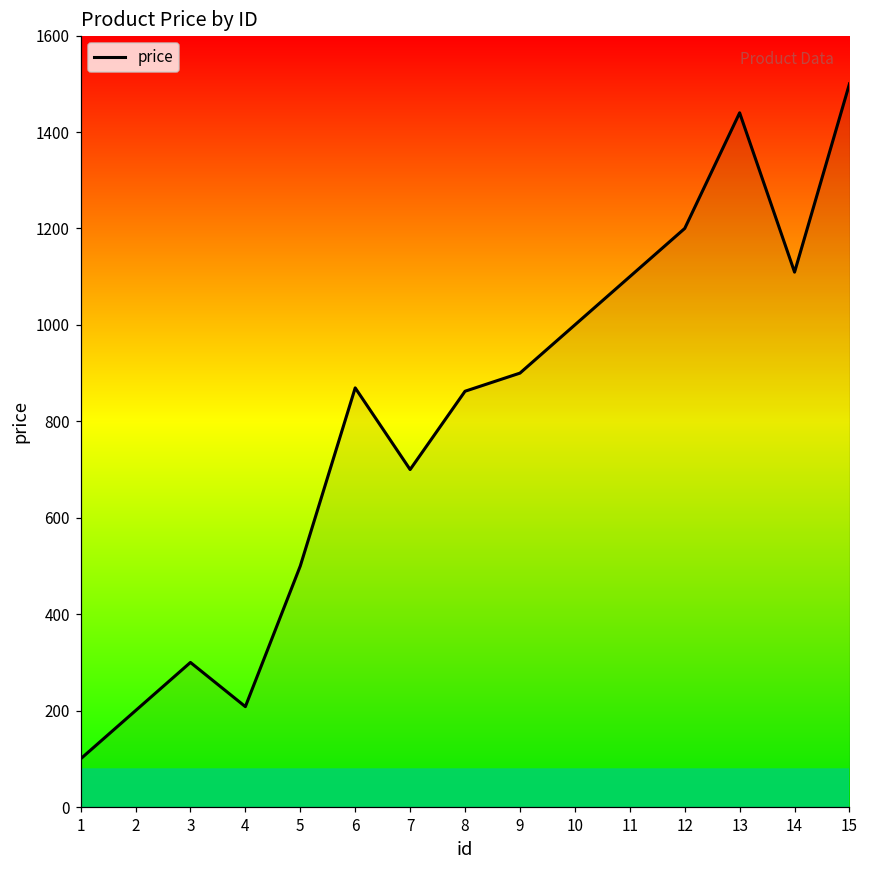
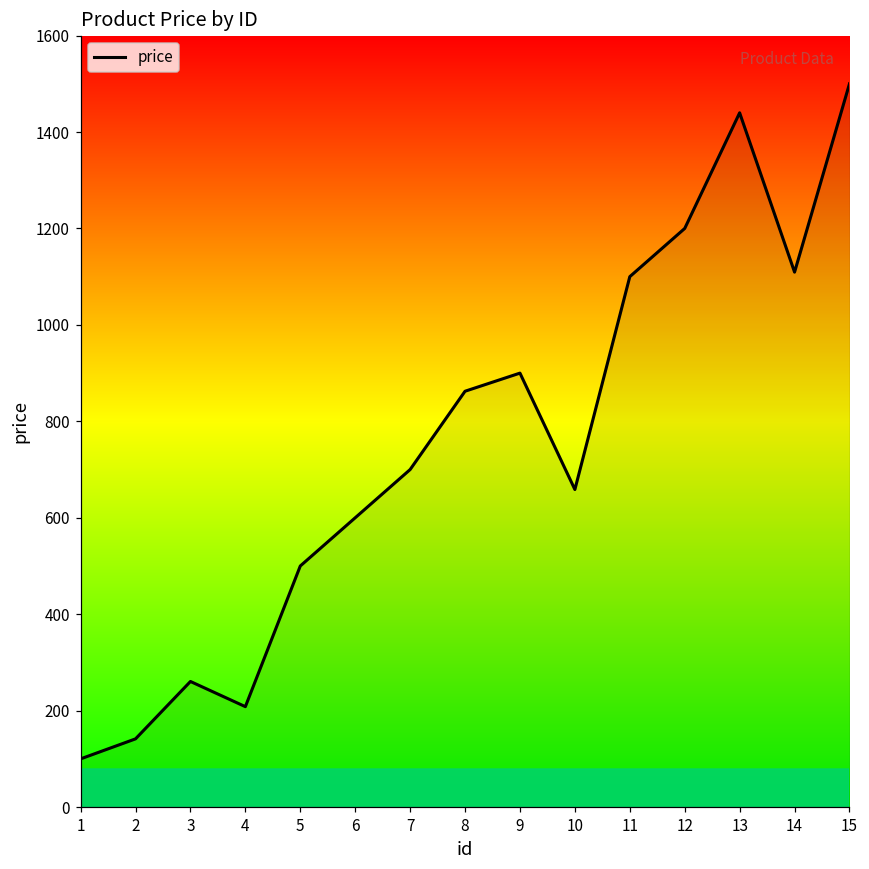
2: 200 -> 140
3: 300 -> 260
6: 870 -> 600
10: 1000 -> 660
